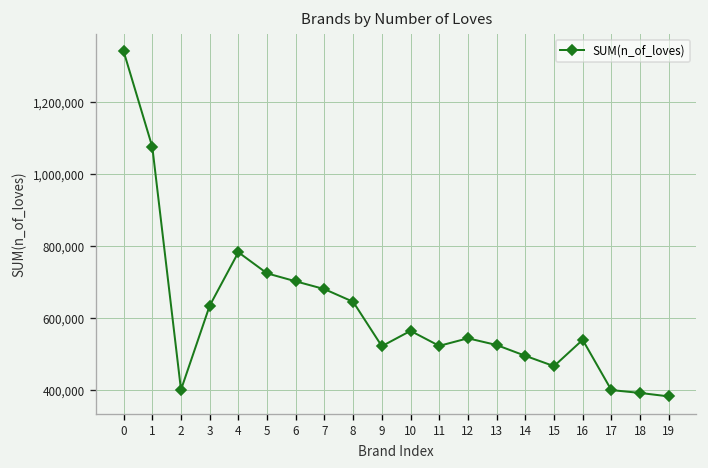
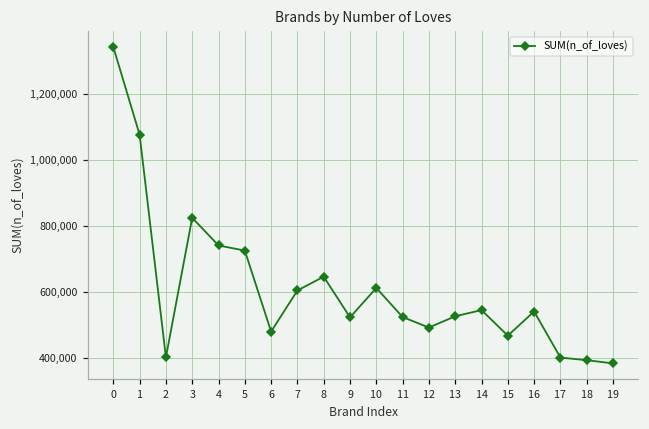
3: 630,000 -> 820,000
4: 780,000 -> 740,000
6: 700,000 -> 480,000
7: 680,000 -> 600,000
10: 560,000 -> 610,000
12: 540,000 -> 490,000
14: 500,000 -> 540,000
